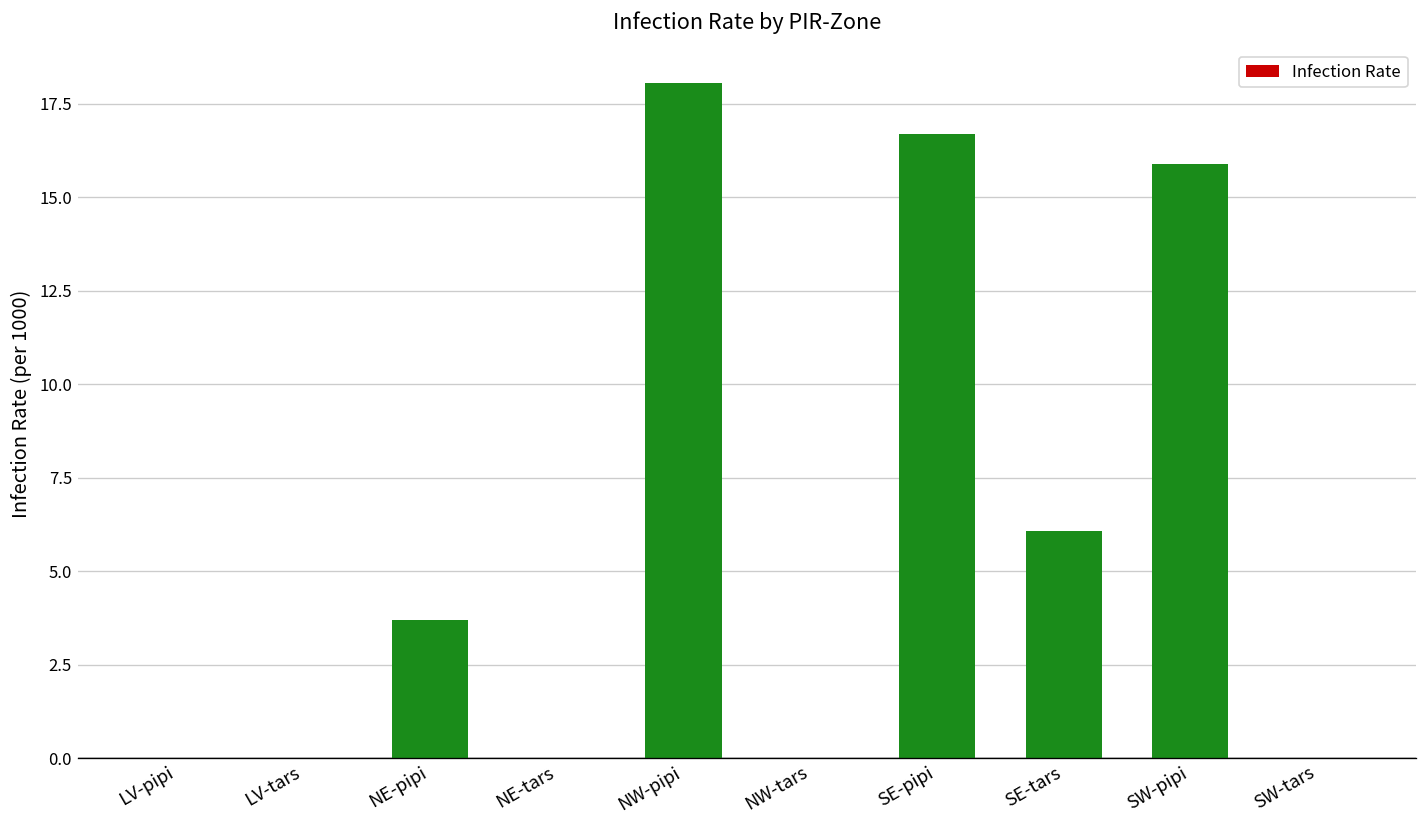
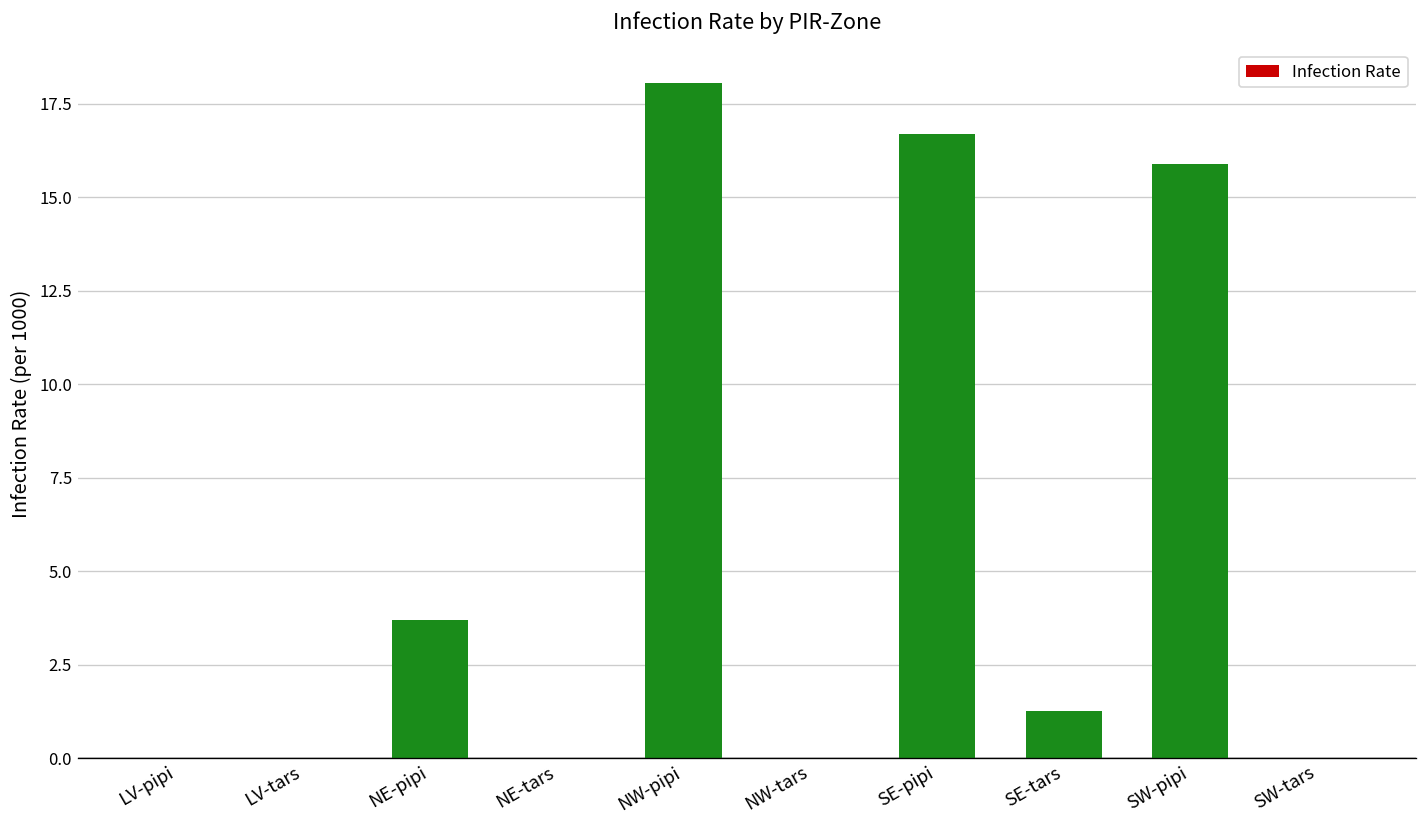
SE-tars: 6.1 -> 1.3
